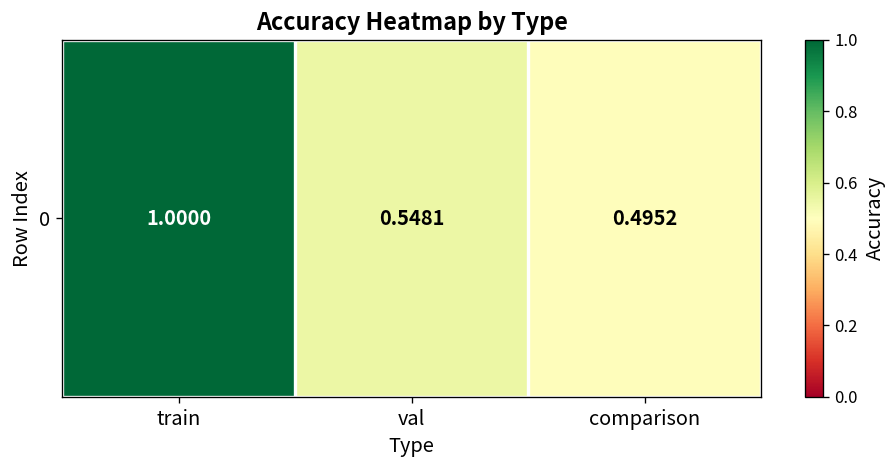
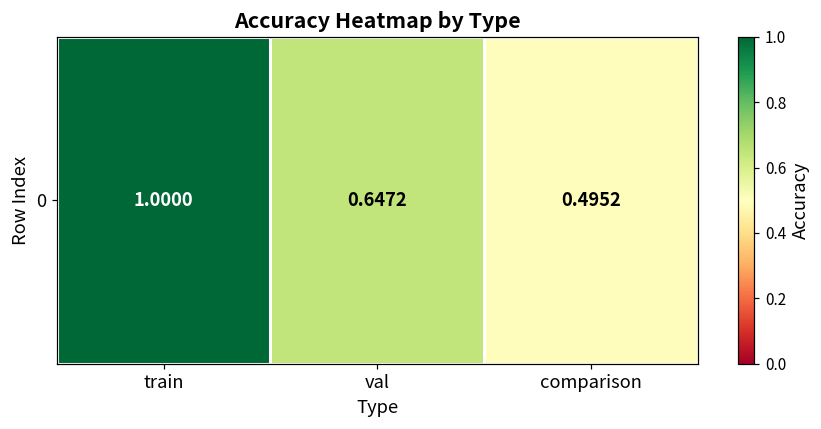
0, val: 0.5481 -> 0.6472
